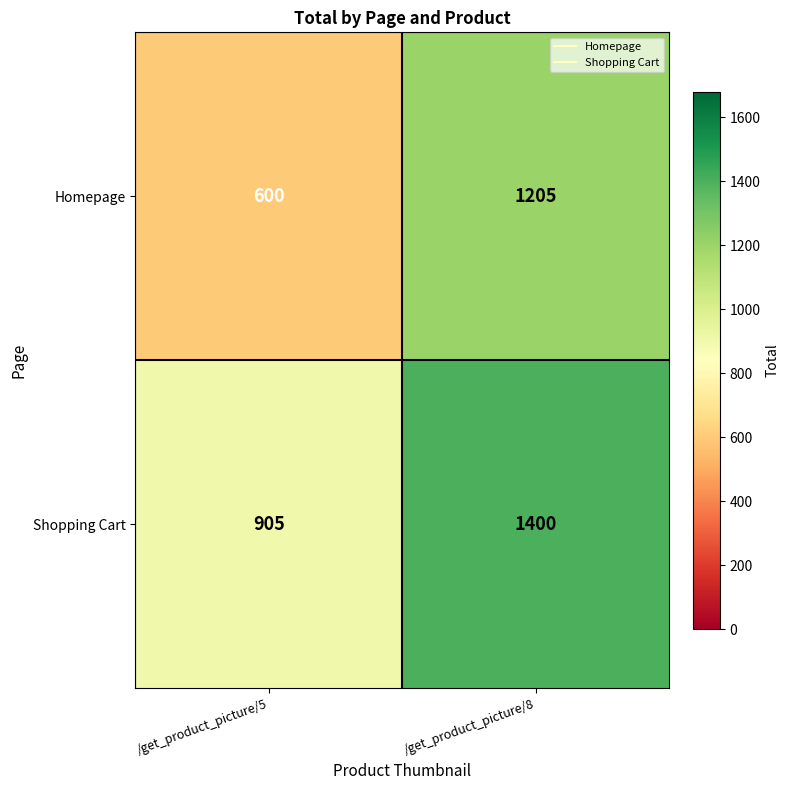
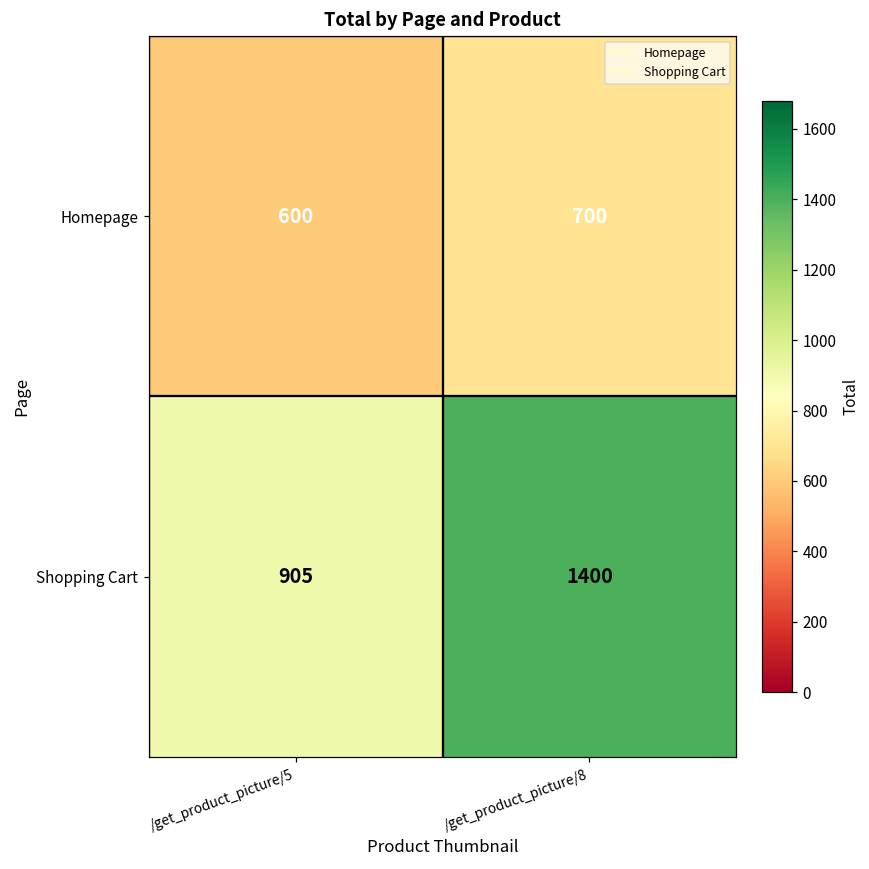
Homepage, /get_product_picture/8: 1205 -> 700
